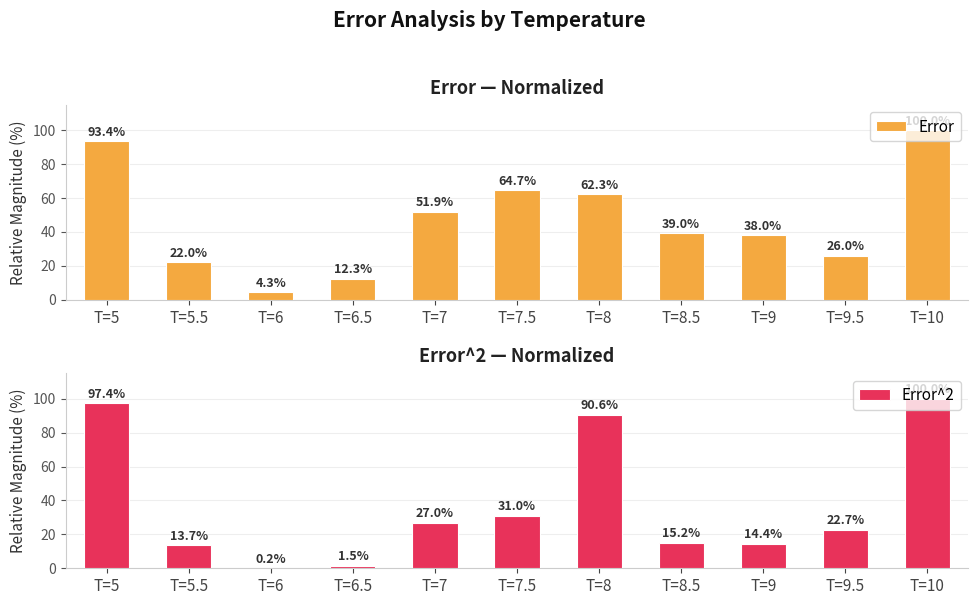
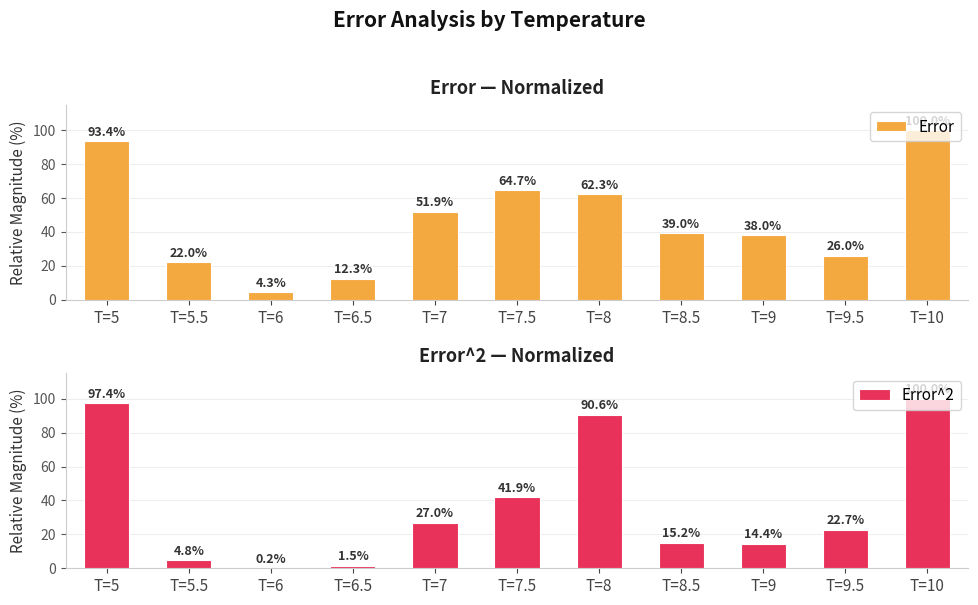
Error^2 — Normalized, T=5.5: 13.7% -> 4.8%
Error^2 — Normalized, T=7.5: 31.0% -> 41.9%
